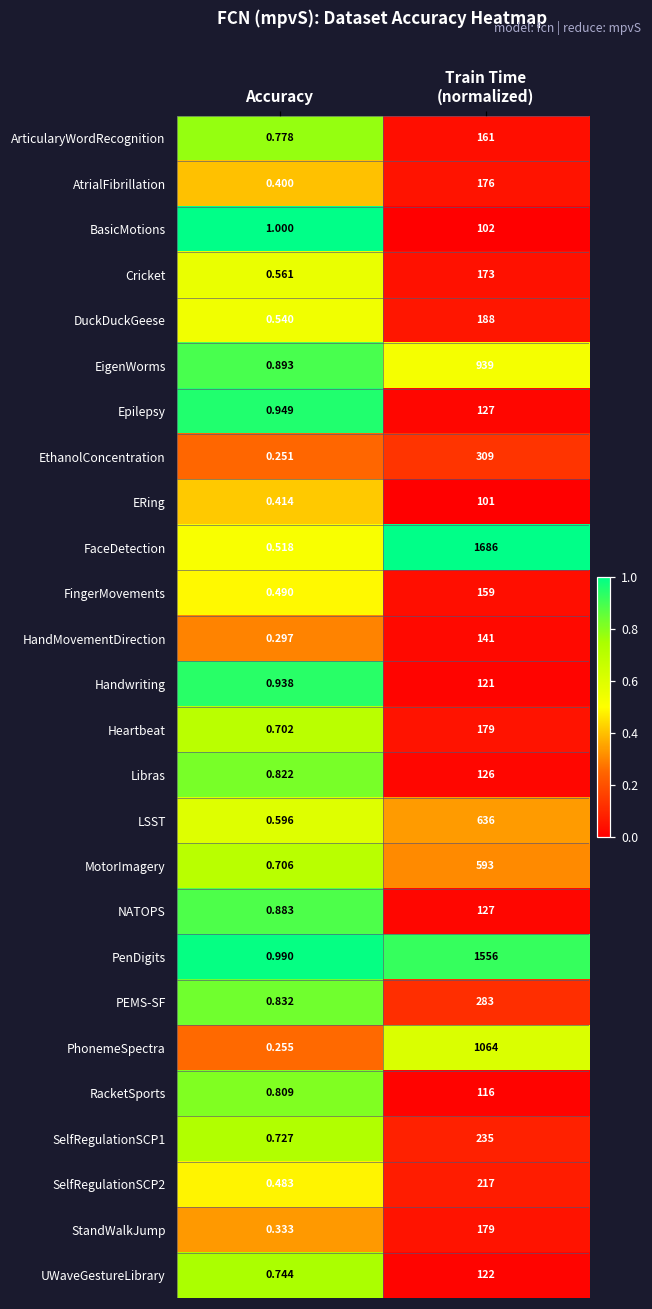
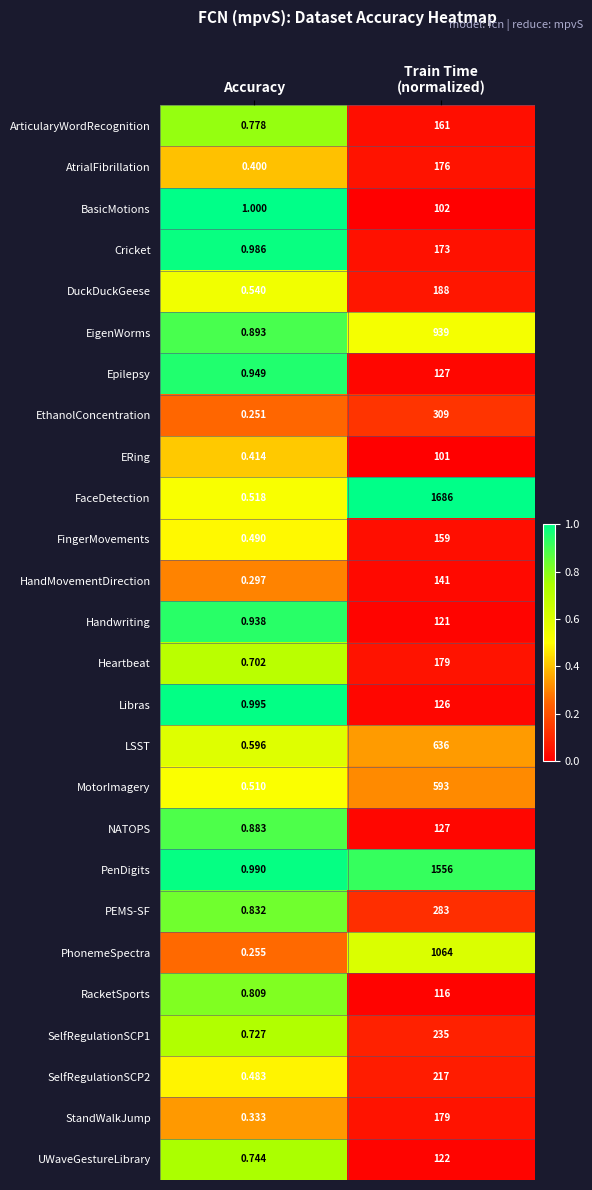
Cricket, Accuracy: 0.561 -> 0.986
Libras, Accuracy: 0.822 -> 0.995
MotorImagery, Accuracy: 0.706 -> 0.510
